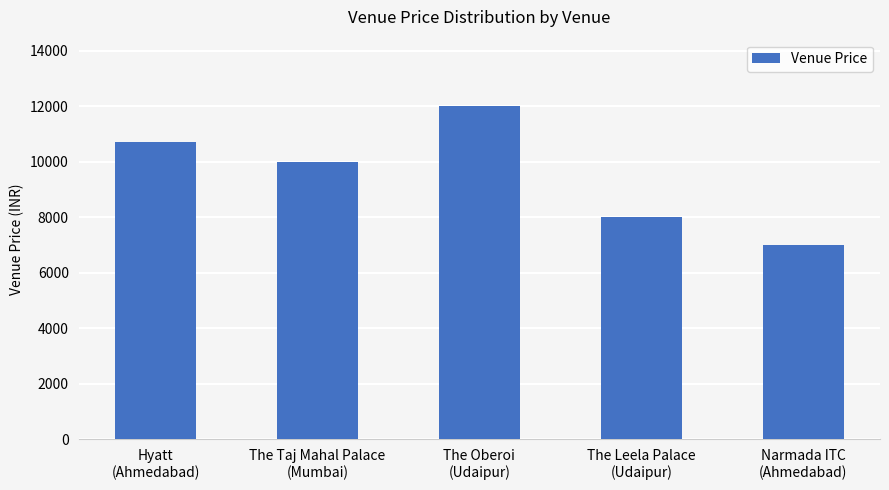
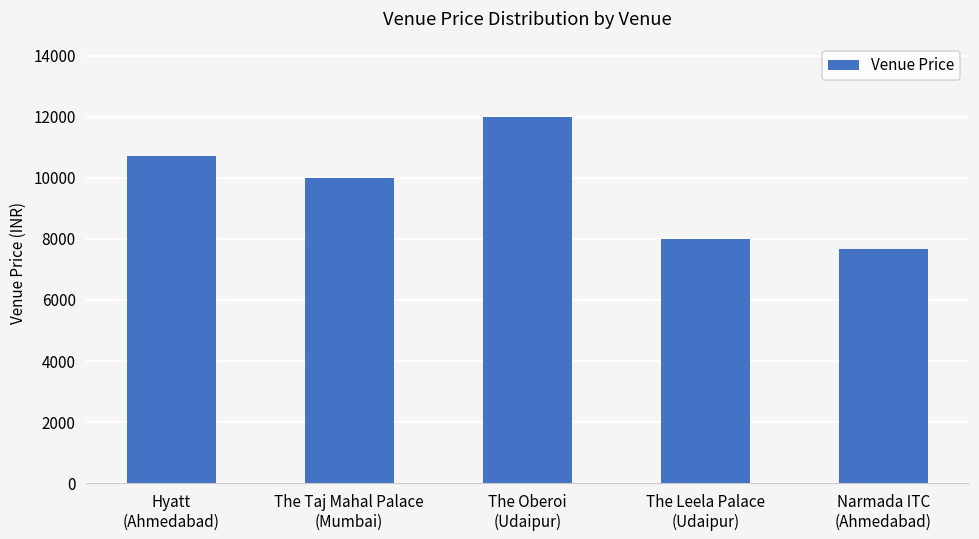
Narmada ITC (Ahmedabad): 7000 -> 7700
